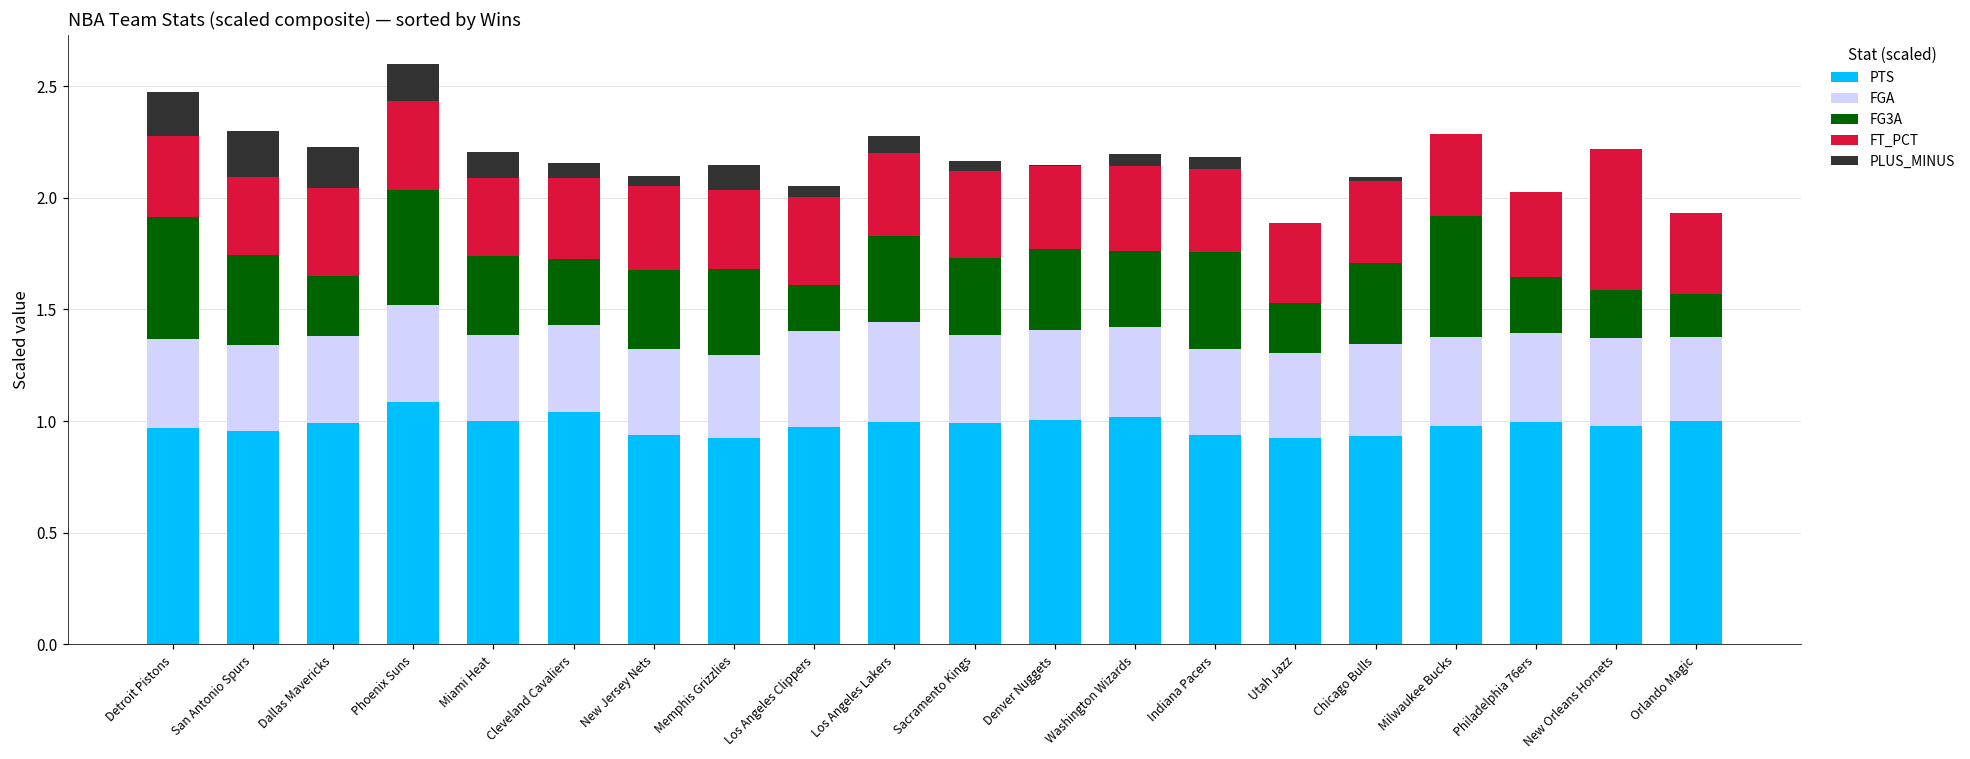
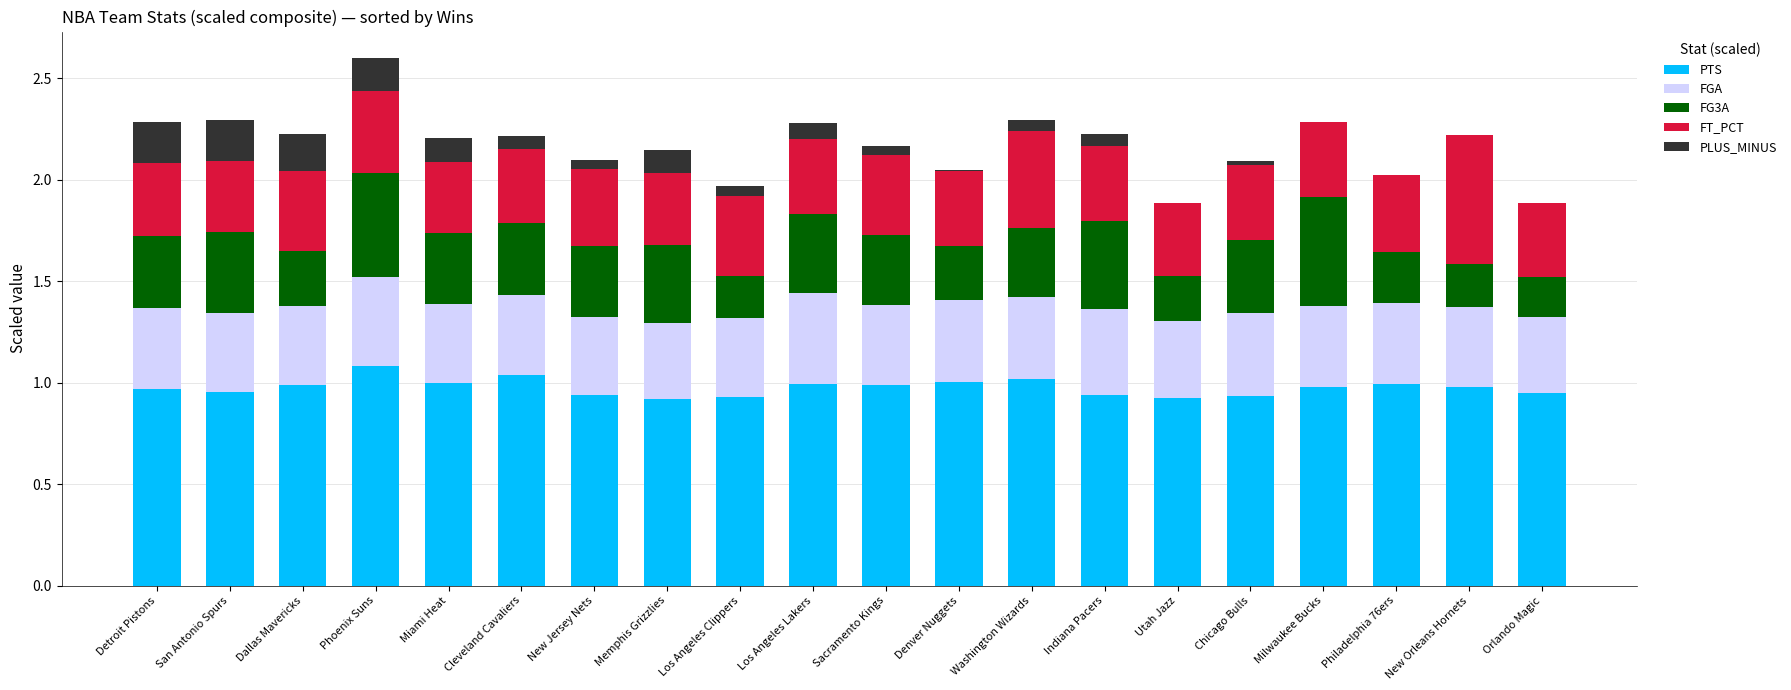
FG3A, Detroit Pistons: 0.54 -> 0.35
FG3A, Cleveland Cavaliers: 0.29 -> 0.36
PTS, Los Angeles Clippers: 0.97 -> 0.93
FGA, Los Angeles Clippers: 0.43 -> 0.39
FG3A, Denver Nuggets: 0.36 -> 0.26
FT_PCT, Washington Wizards: 0.38 -> 0.48
FGA, Indiana Pacers: 0.38 -> 0.42
PTS, Orlando Magic: 1.00 -> 0.95
